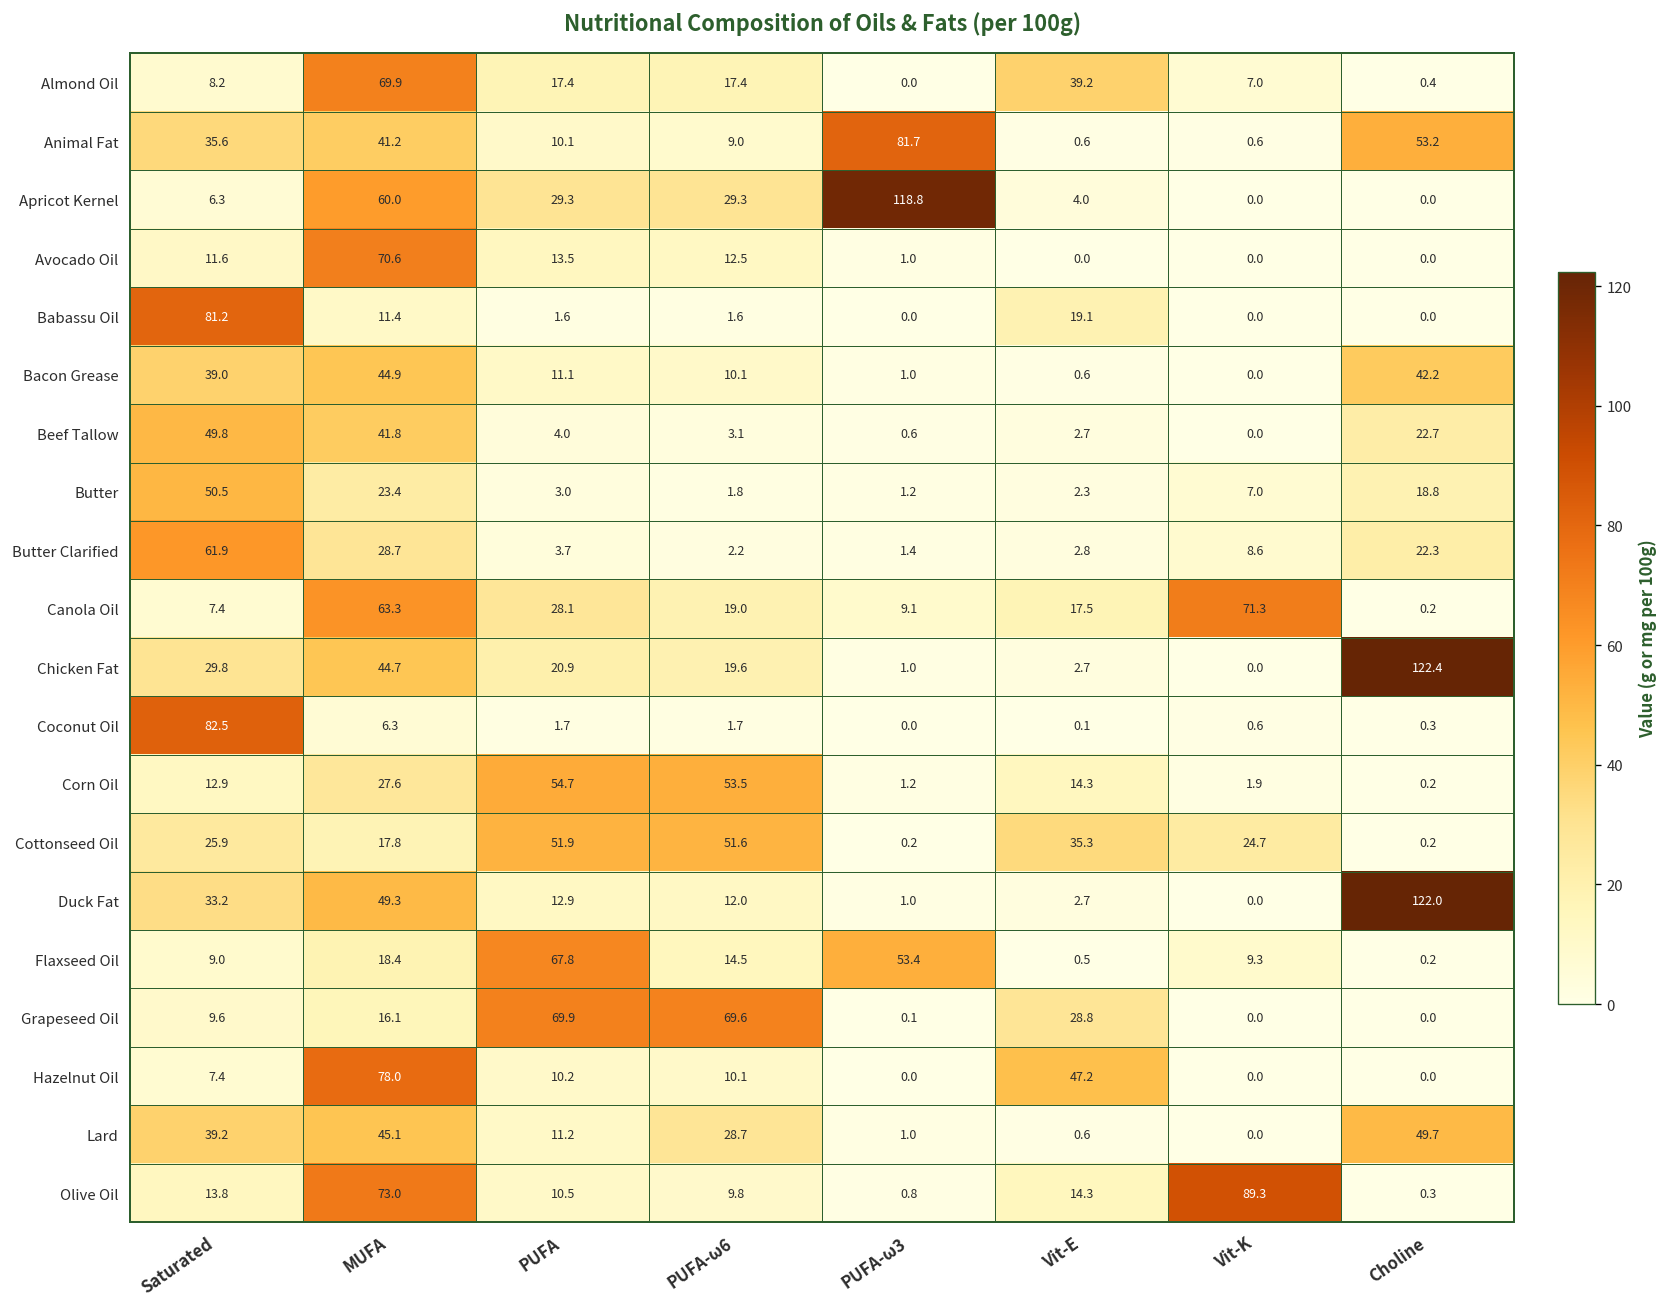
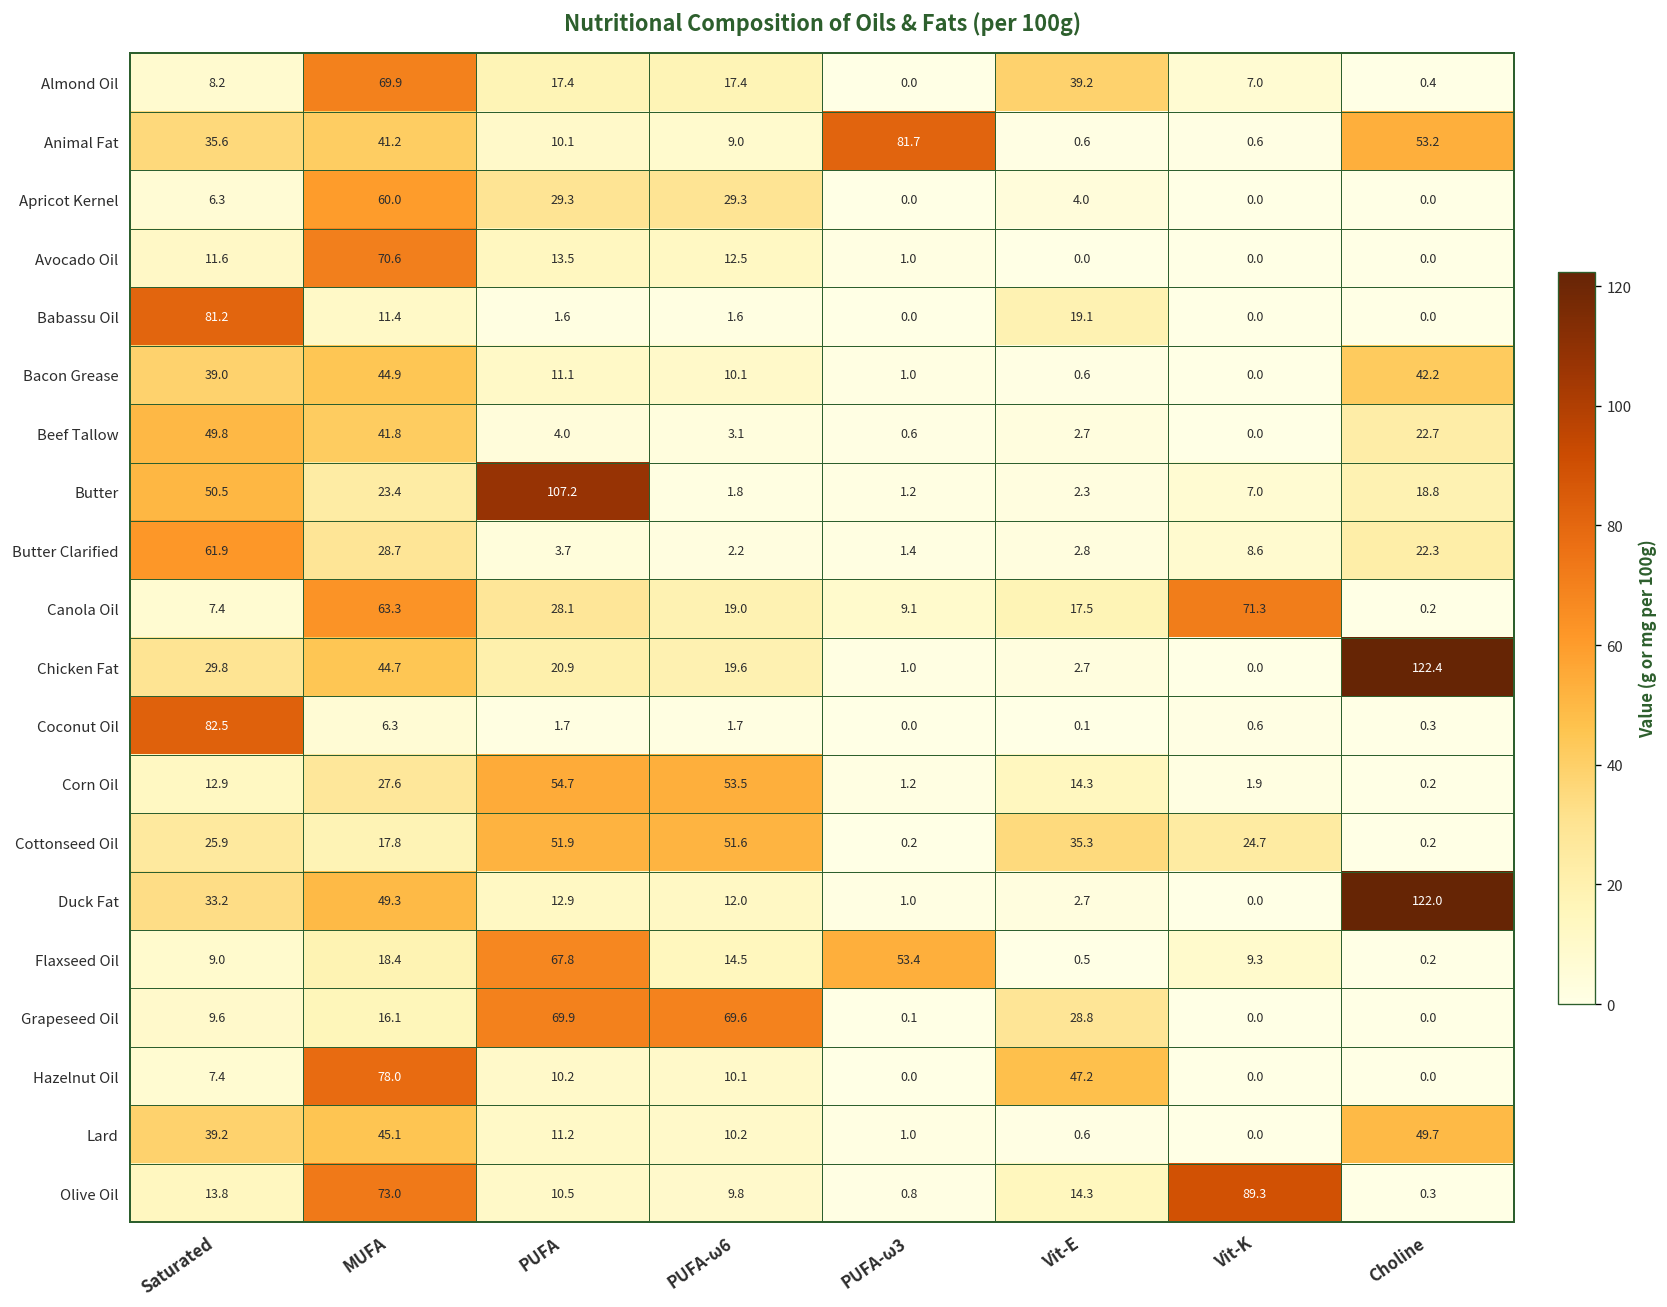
Apricot Kernel, PUFA-ω3: 118.8 -> 0.0
Butter, PUFA: 3.0 -> 107.2
Lard, PUFA-ω6: 28.7 -> 10.2
